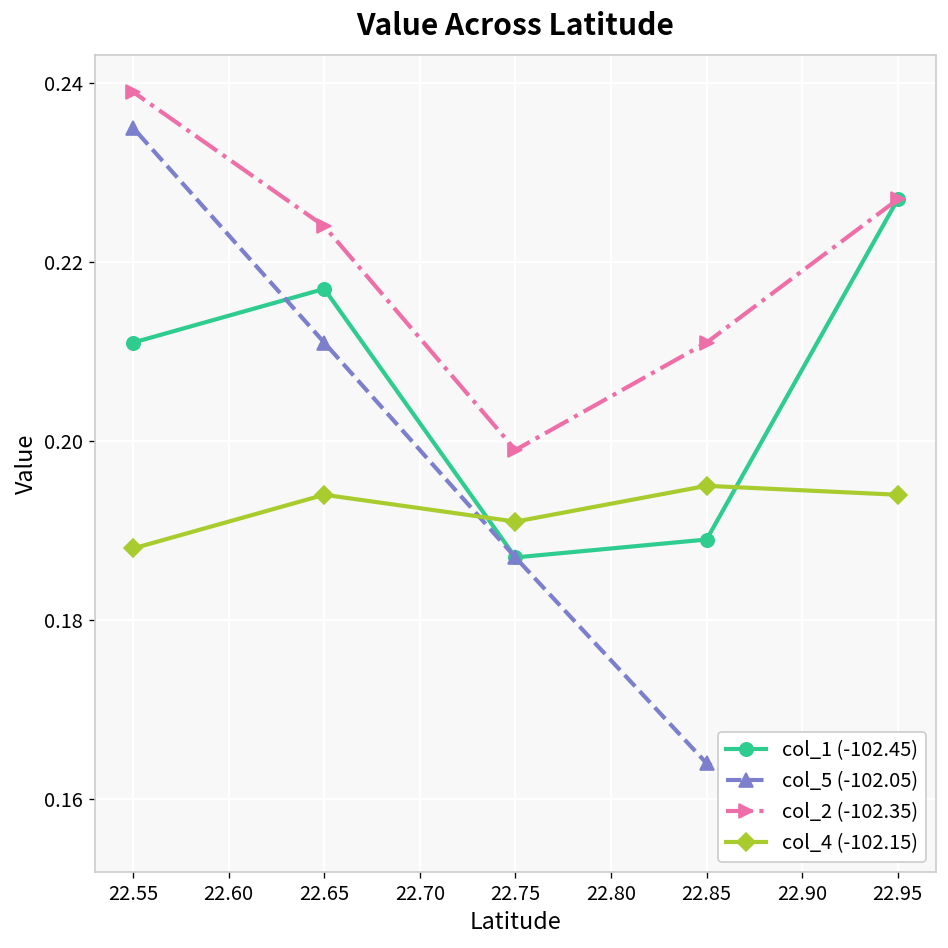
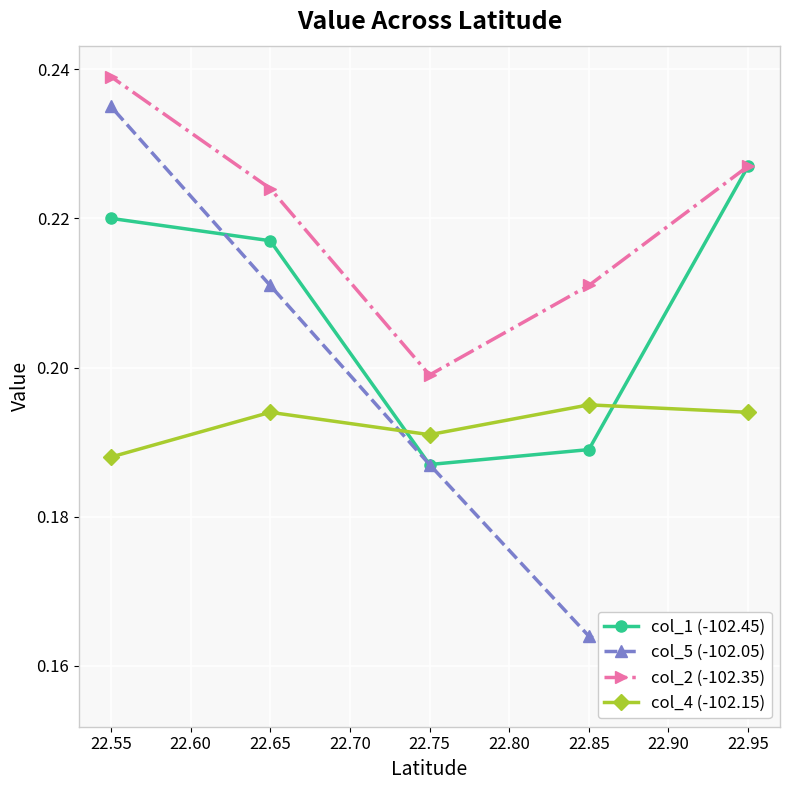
col_1 (-102.45), 22.55: 0.211 -> 0.220
